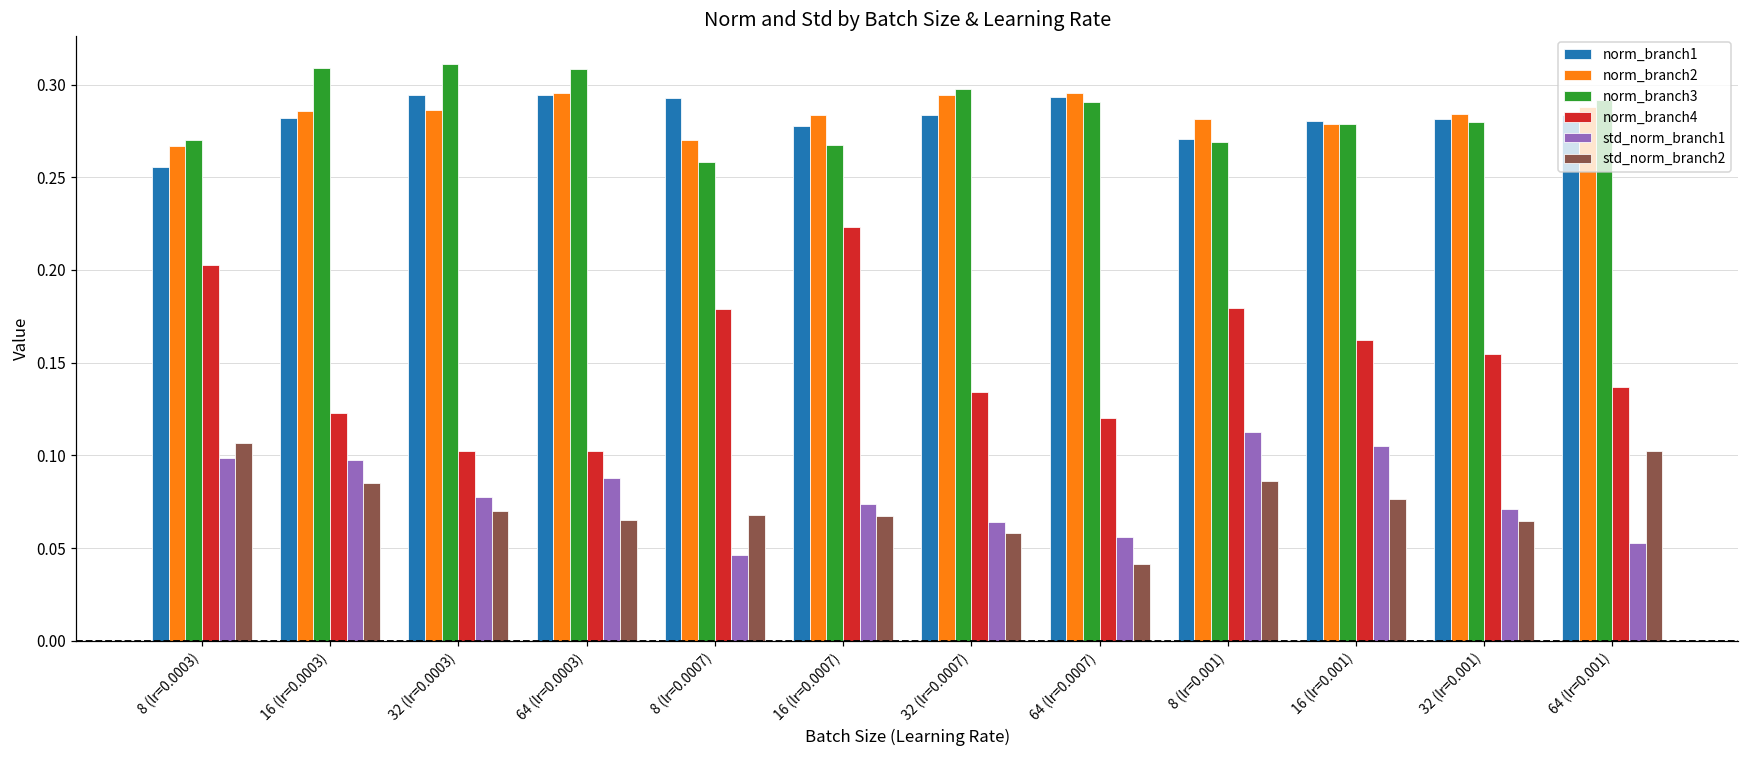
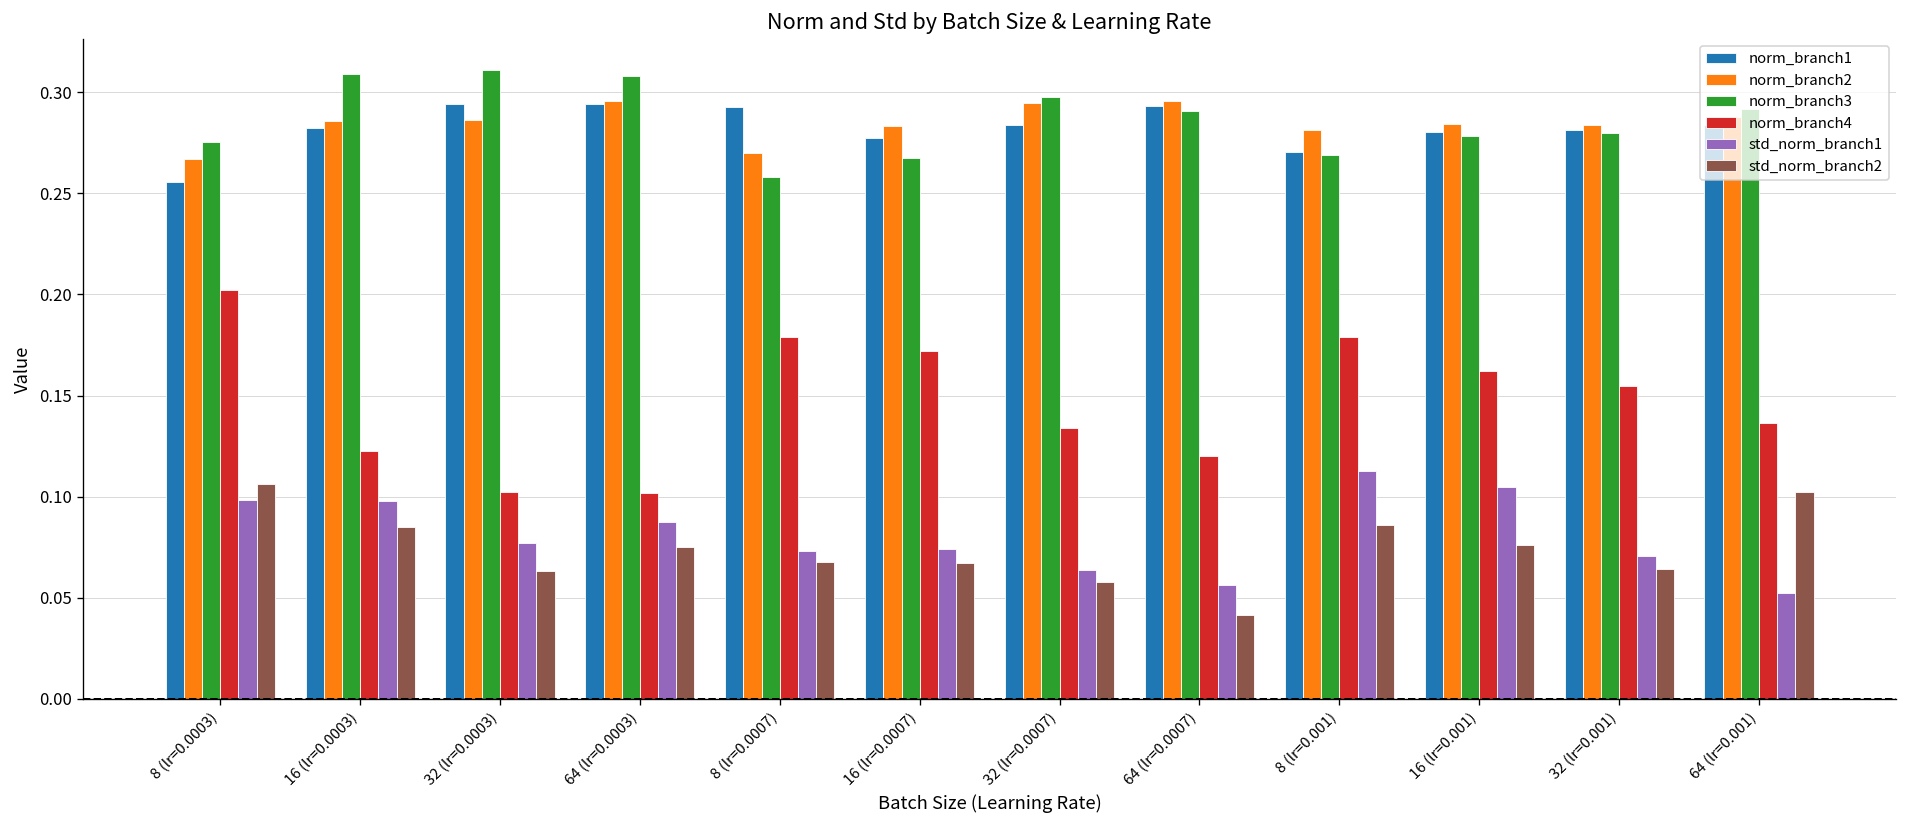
norm_branch3, 8 (lr=0.0003): 0.270 -> 0.275
std_norm_branch2, 32 (lr=0.0003): 0.070 -> 0.063
std_norm_branch2, 64 (lr=0.0003): 0.065 -> 0.075
std_norm_branch1, 8 (lr=0.0007): 0.046 -> 0.073
norm_branch4, 16 (lr=0.0007): 0.223 -> 0.172
norm_branch2, 16 (lr=0.001): 0.279 -> 0.284
